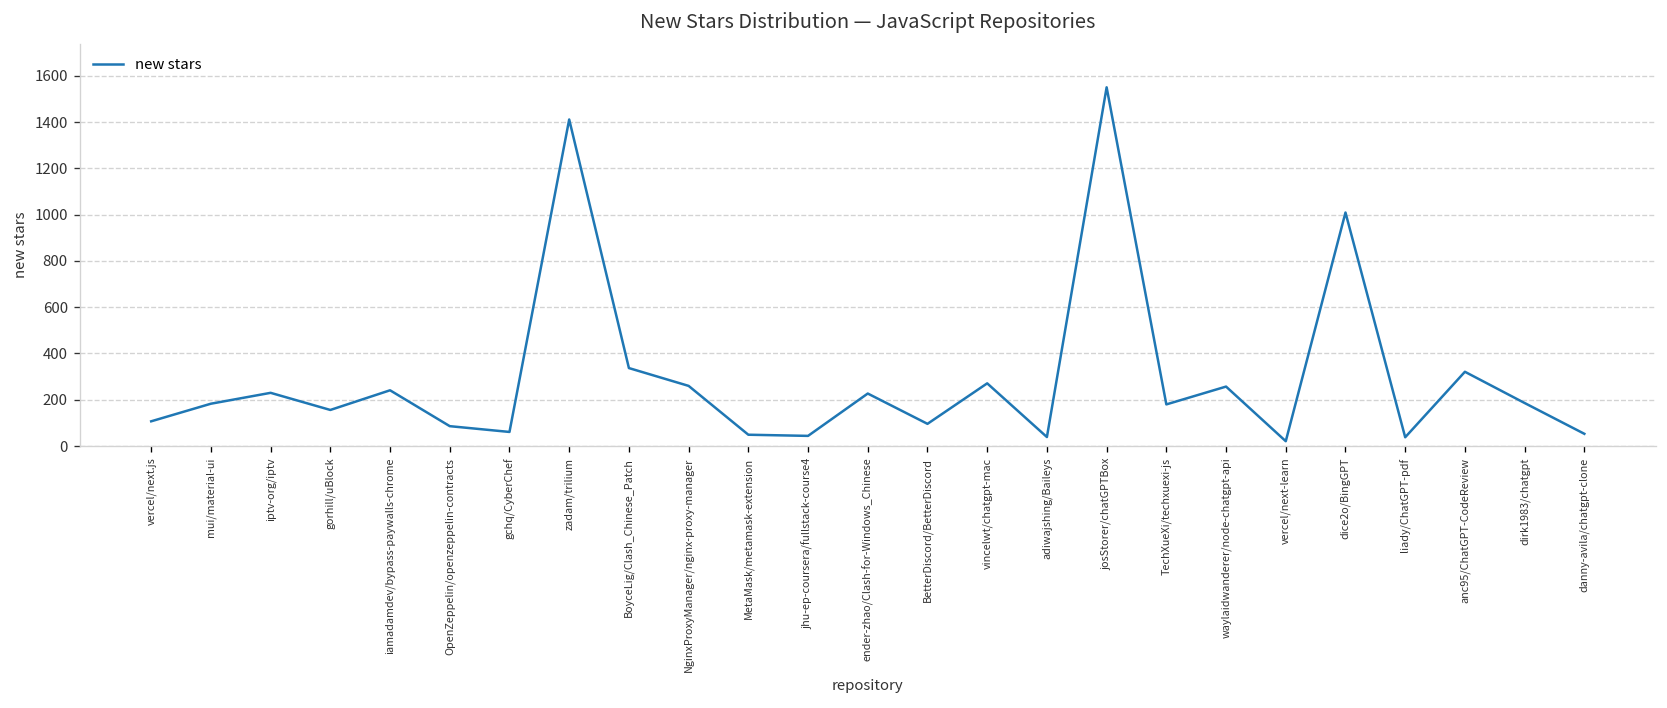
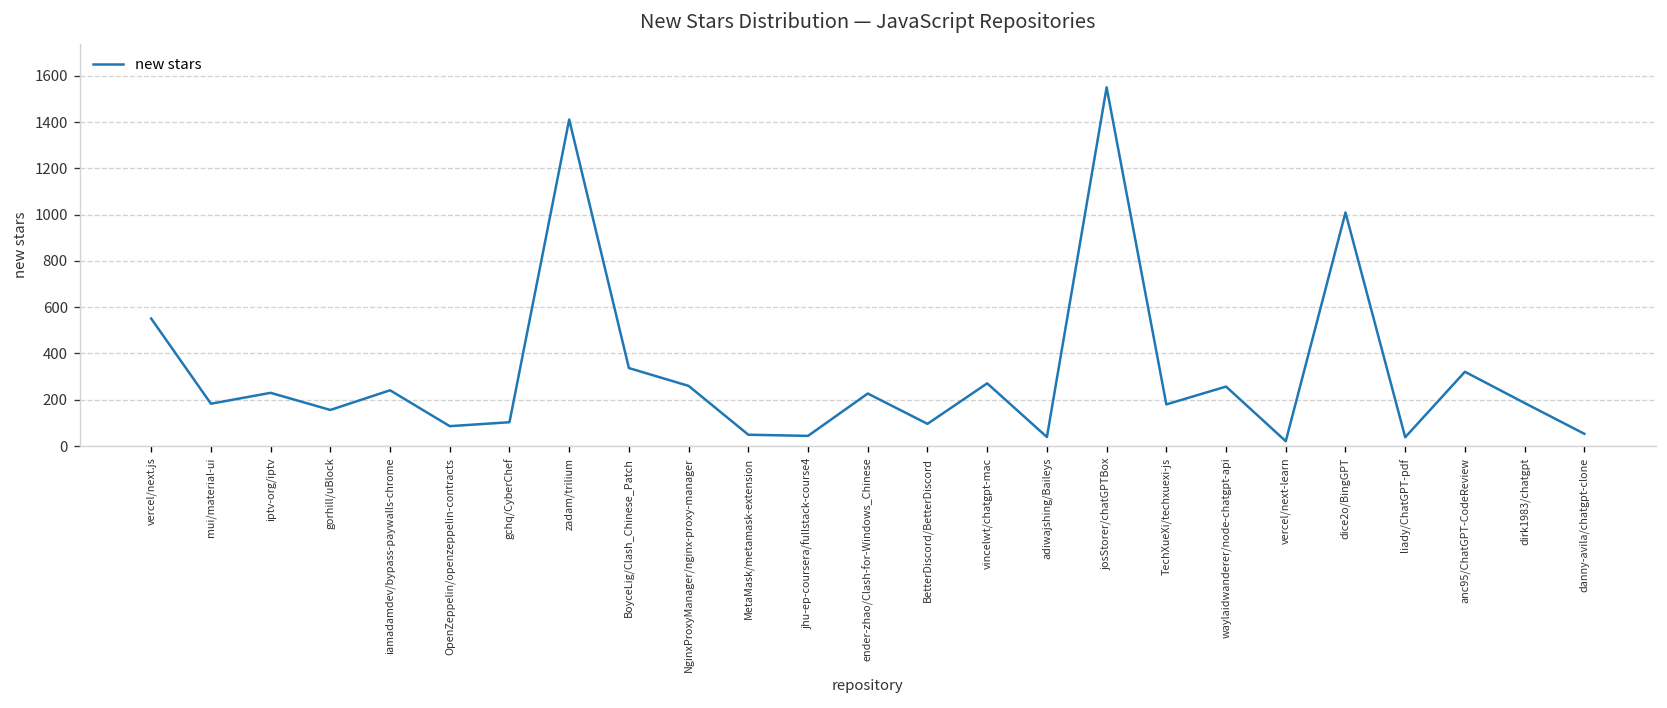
vercel/next.js: 110 -> 550
gchq/CyberChef: 60 -> 100
